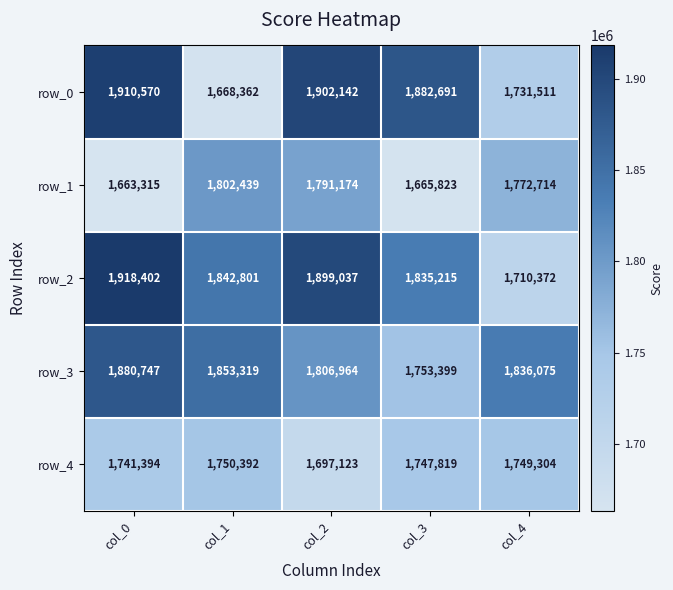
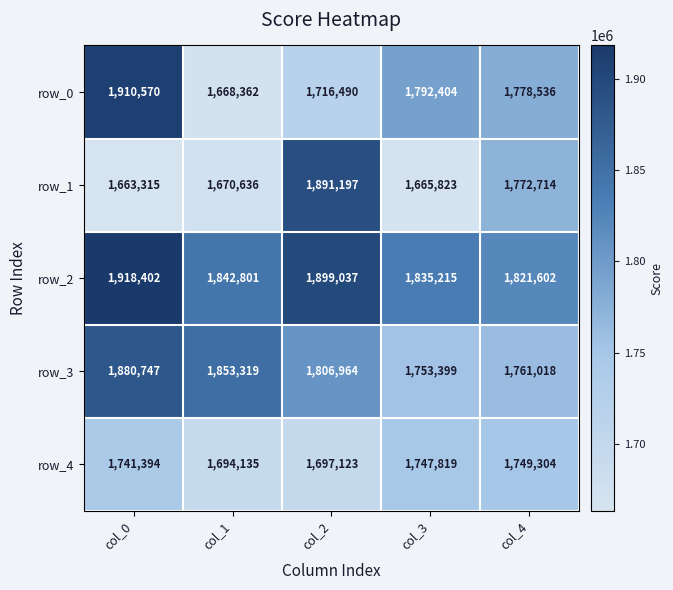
row_0, col_2: 1,902,142 -> 1,716,490
row_0, col_3: 1,882,691 -> 1,792,404
row_0, col_4: 1,731,511 -> 1,778,536
row_1, col_1: 1,802,439 -> 1,670,636
row_1, col_2: 1,791,174 -> 1,891,197
row_2, col_4: 1,710,372 -> 1,821,602
row_3, col_4: 1,836,075 -> 1,761,018
row_4, col_1: 1,750,392 -> 1,694,135
